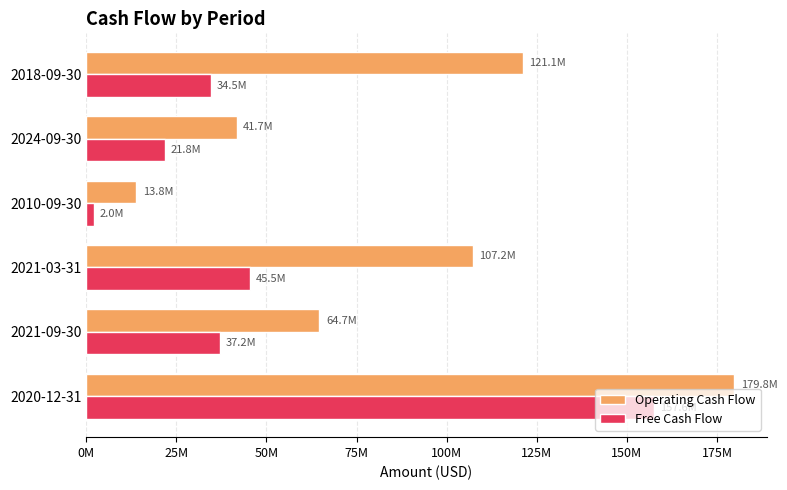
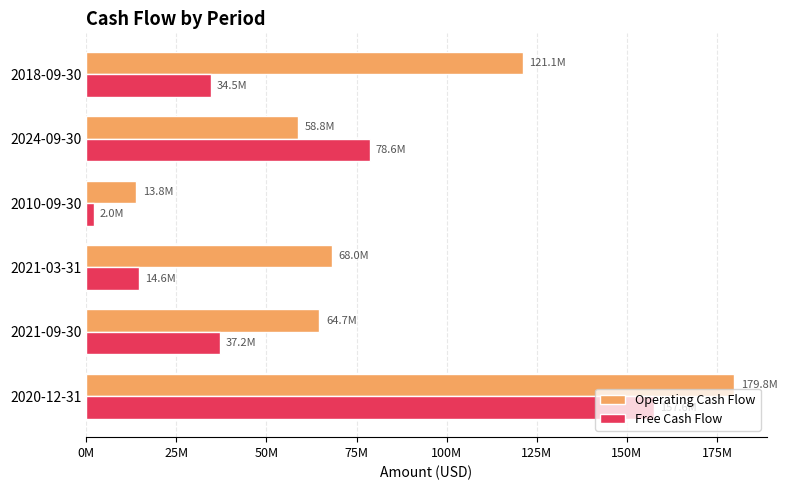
Operating Cash Flow, 2024-09-30: 41.7M -> 58.8M
Free Cash Flow, 2024-09-30: 21.8M -> 78.6M
Operating Cash Flow, 2021-03-31: 107.2M -> 68.0M
Free Cash Flow, 2021-03-31: 45.5M -> 14.6M
